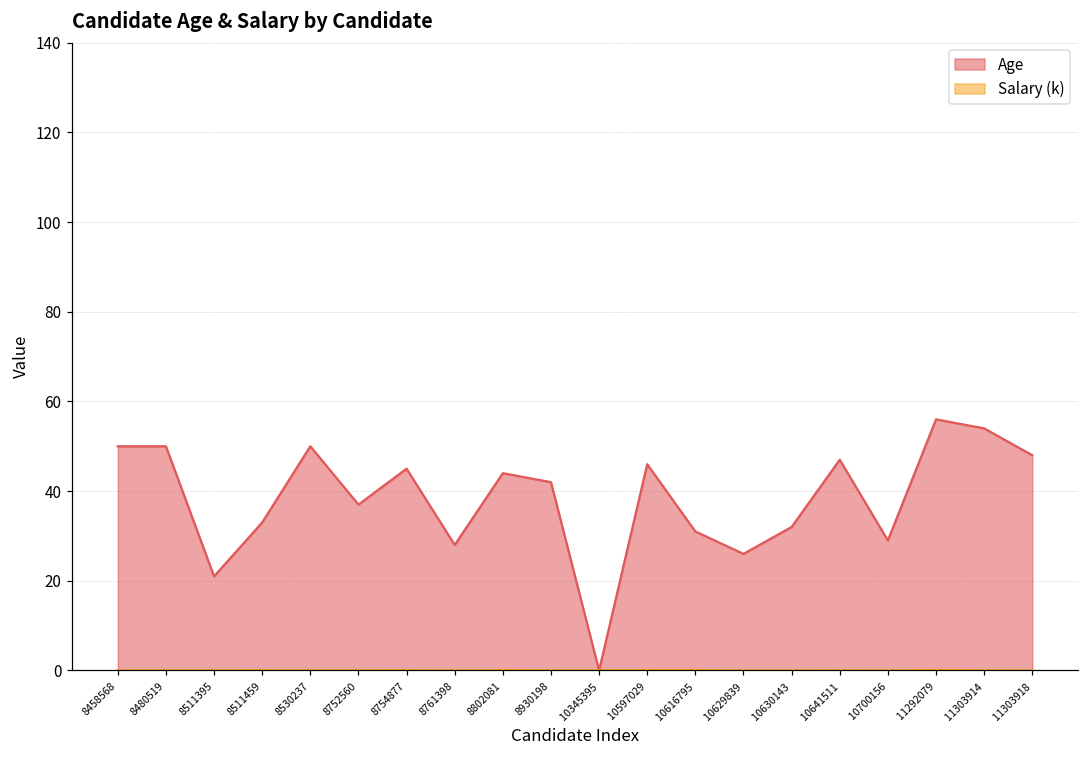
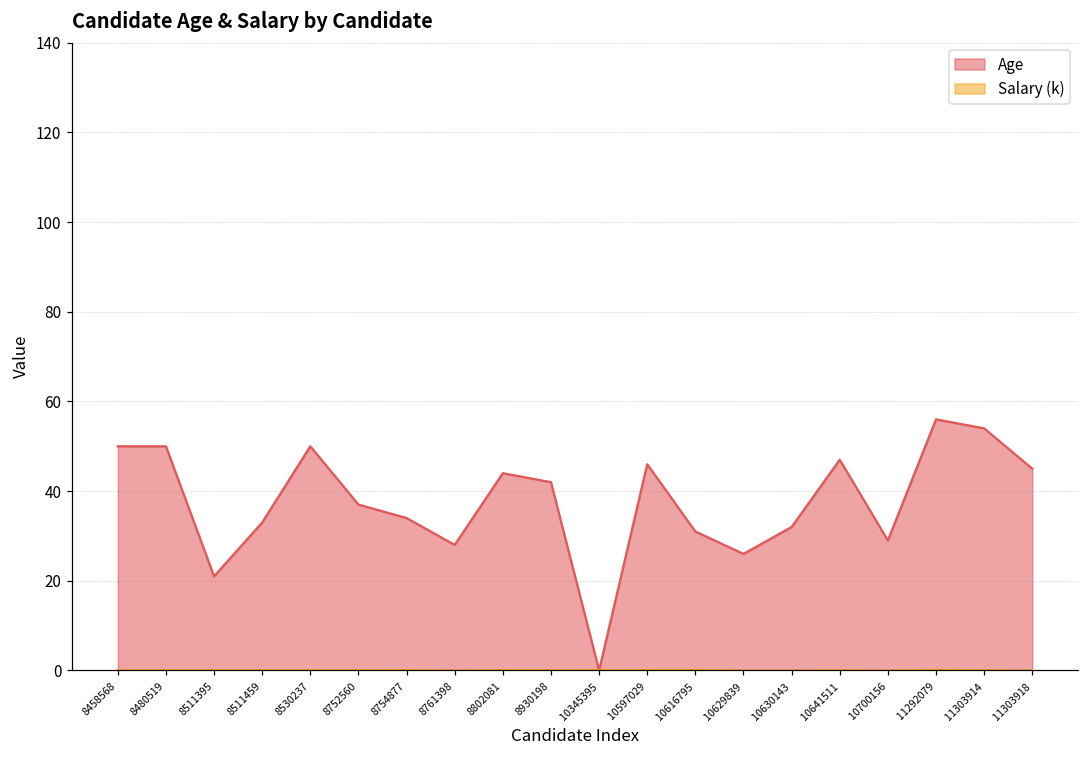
Age, 8754877: 45 -> 34
Age, 11303918: 48 -> 45
